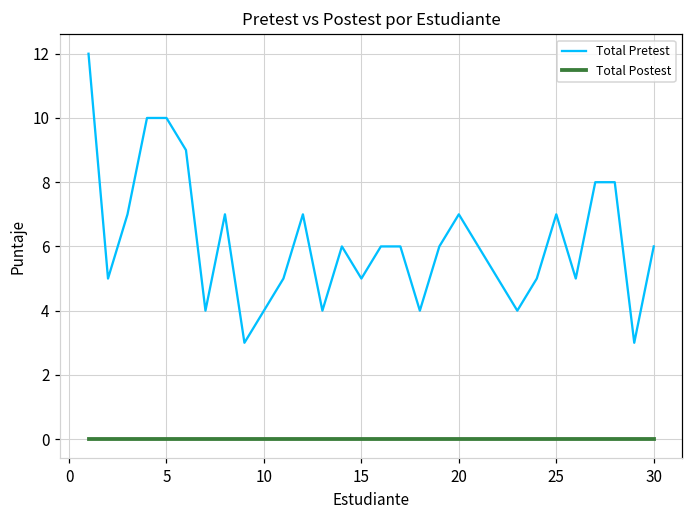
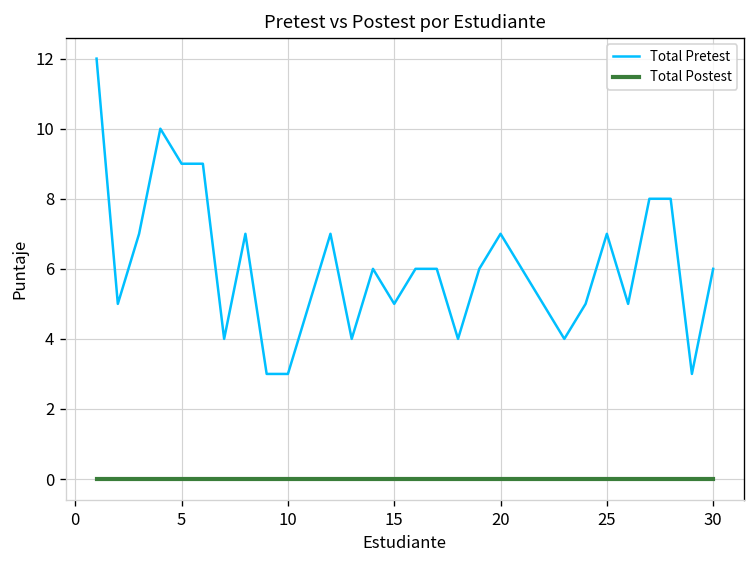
Total Pretest, 5: 10 -> 9
Total Pretest, 10: 4 -> 3
